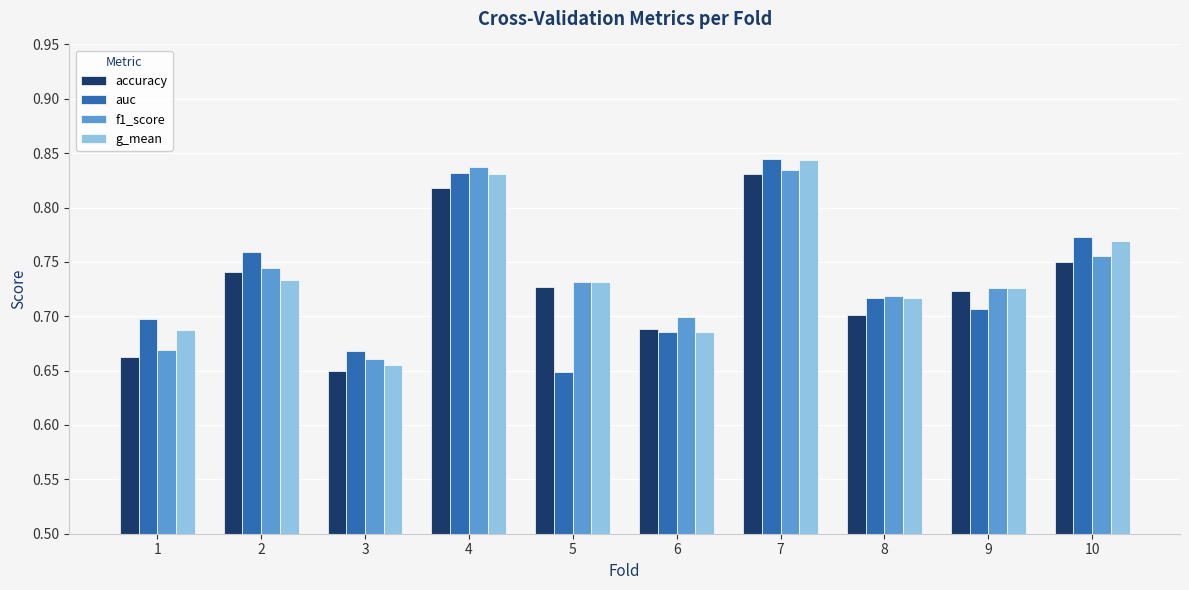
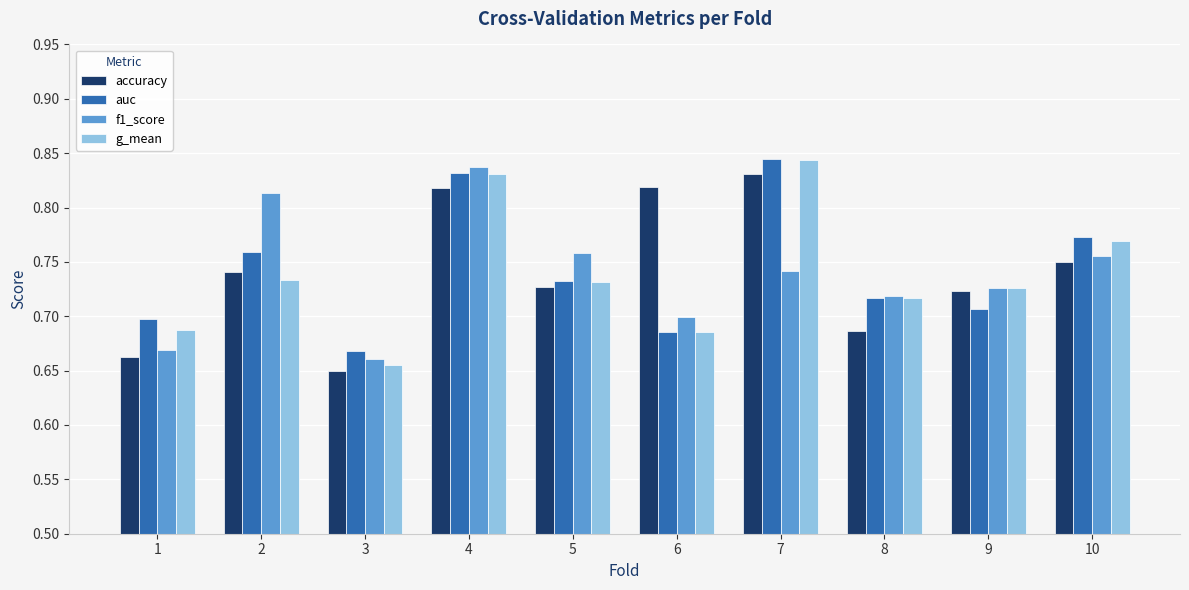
f1_score, 2: 0.744 -> 0.813
auc, 5: 0.648 -> 0.732
f1_score, 5: 0.732 -> 0.758
accuracy, 6: 0.688 -> 0.819
f1_score, 7: 0.835 -> 0.742
accuracy, 8: 0.701 -> 0.687
